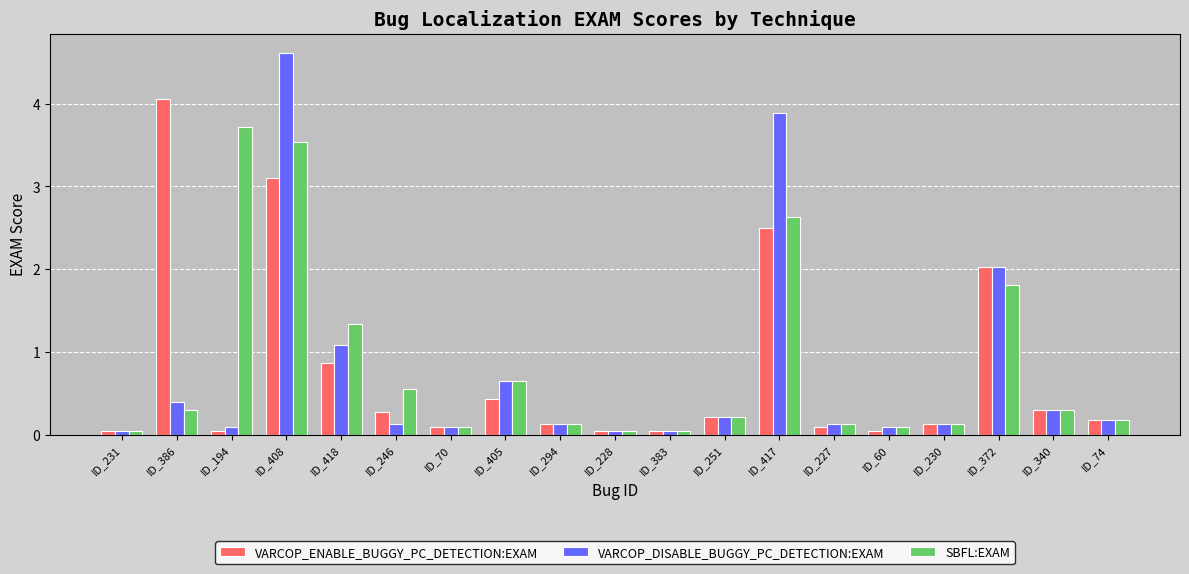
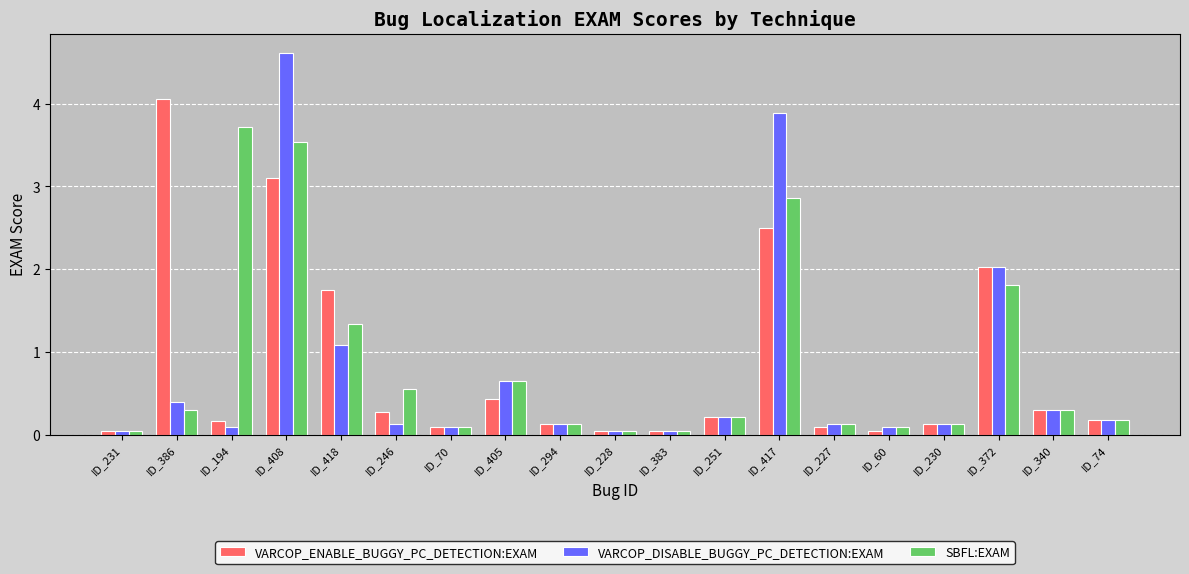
VARCOP_ENABLE_BUGGY_PC_DETECTION:EXAM, ID_194: 0.0 -> 0.2
VARCOP_ENABLE_BUGGY_PC_DETECTION:EXAM, ID_418: 0.9 -> 1.8
SBFL:EXAM, ID_417: 2.6 -> 2.9
